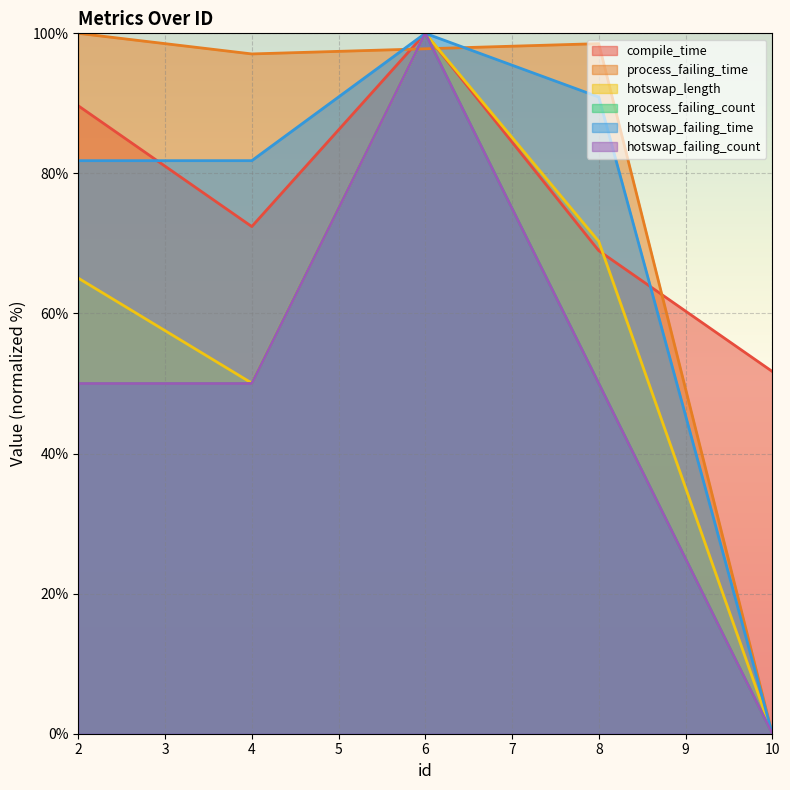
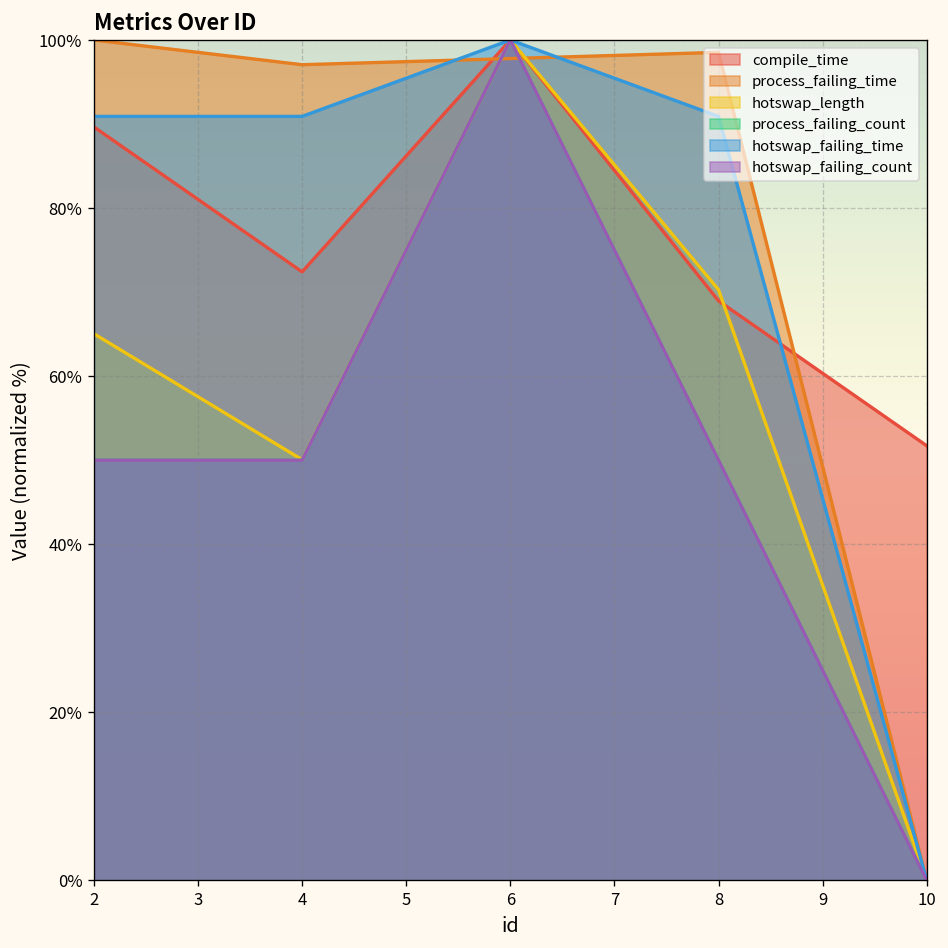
hotswap_failing_time, 2: 82% -> 91%
hotswap_failing_time, 4: 82% -> 91%
